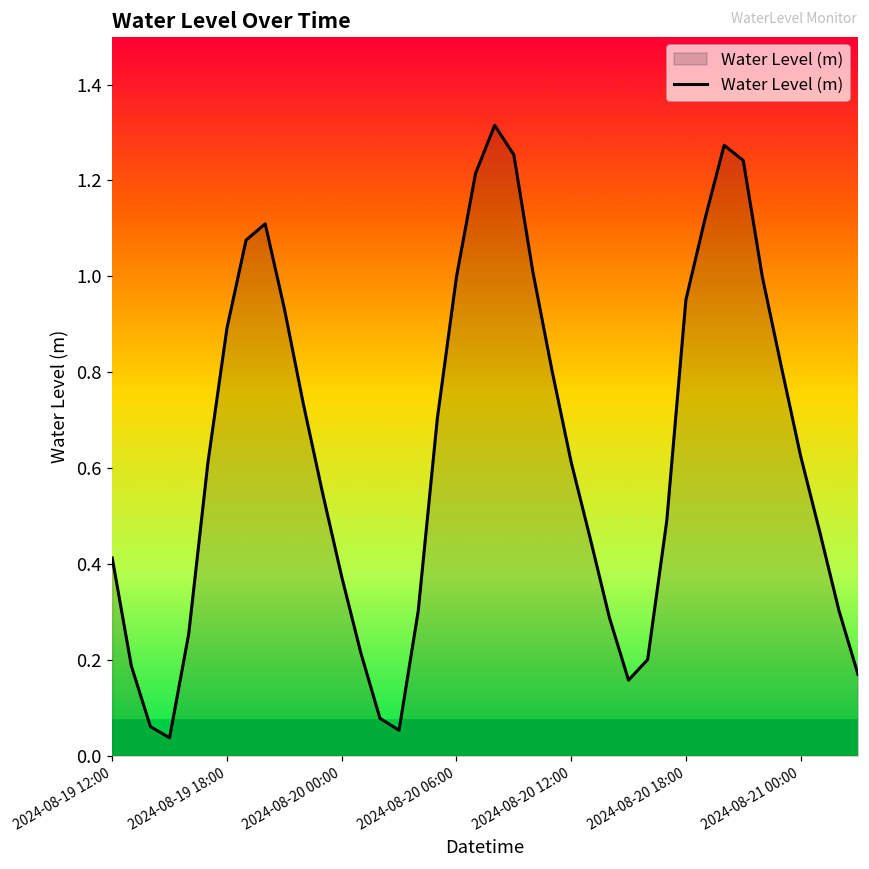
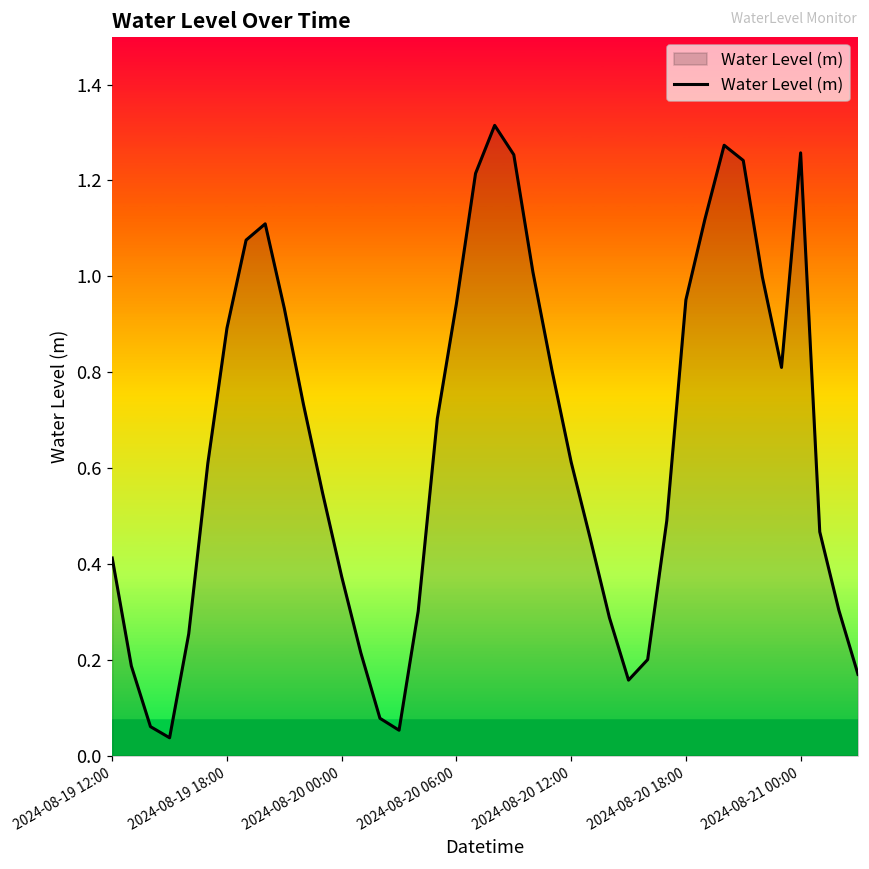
2024-08-20 06:00: 1.00 -> 0.94
2024-08-21 00:00: 0.63 -> 1.26
